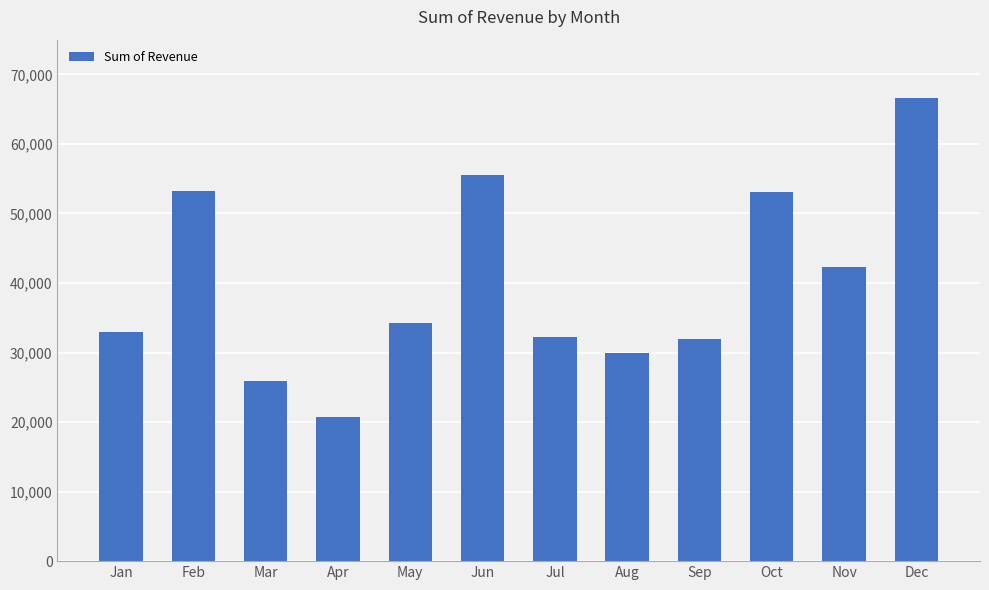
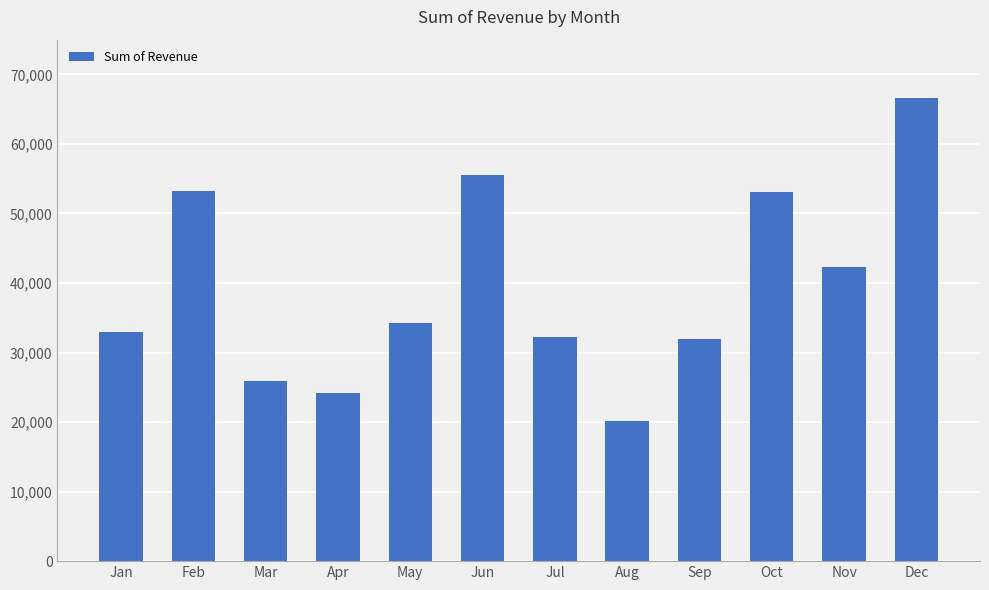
Apr: 21,000 -> 24,000
Aug: 30,000 -> 20,000
